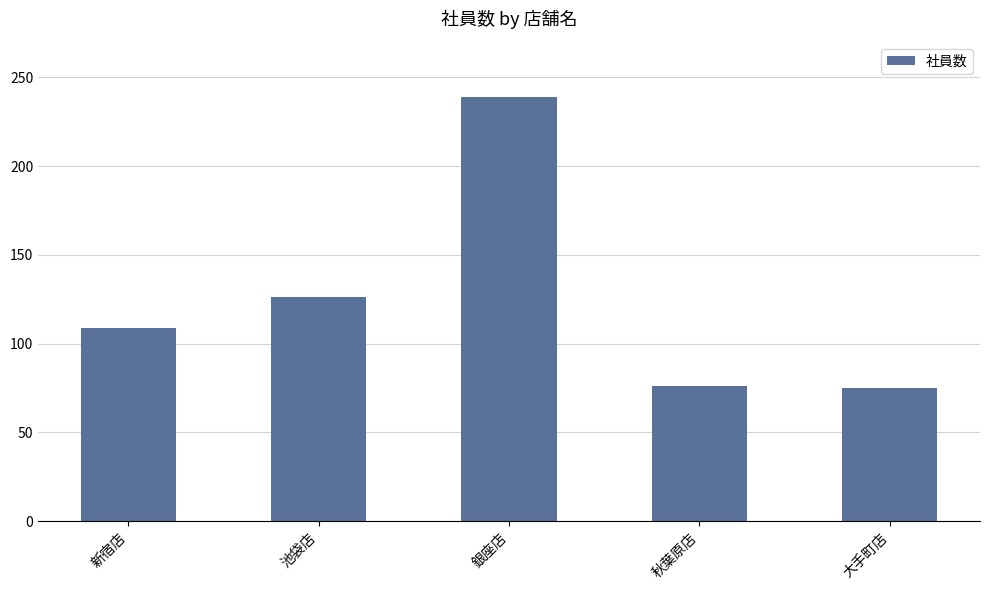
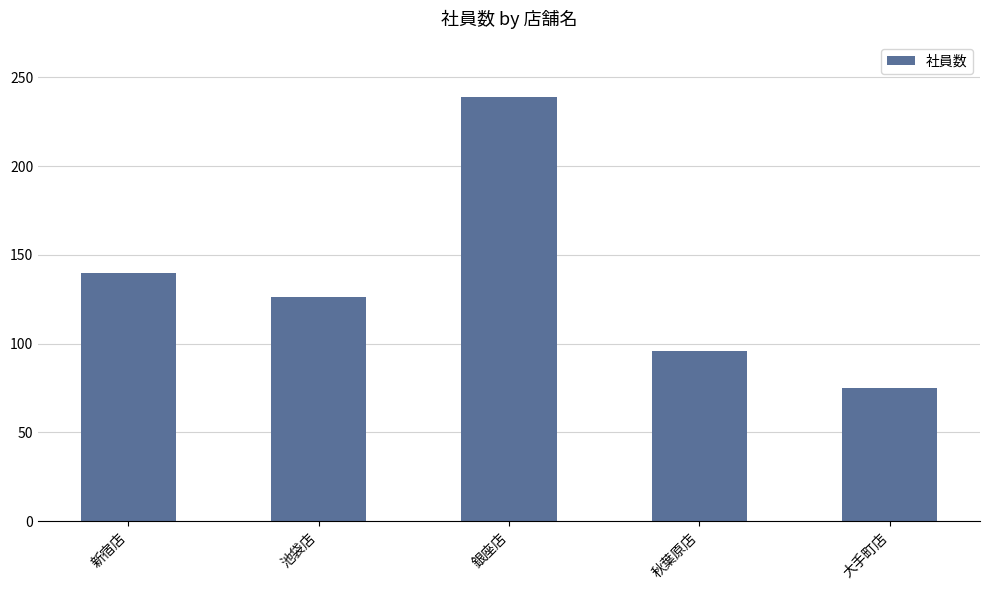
新宿店: 109 -> 140
秋葉原店: 76 -> 96
